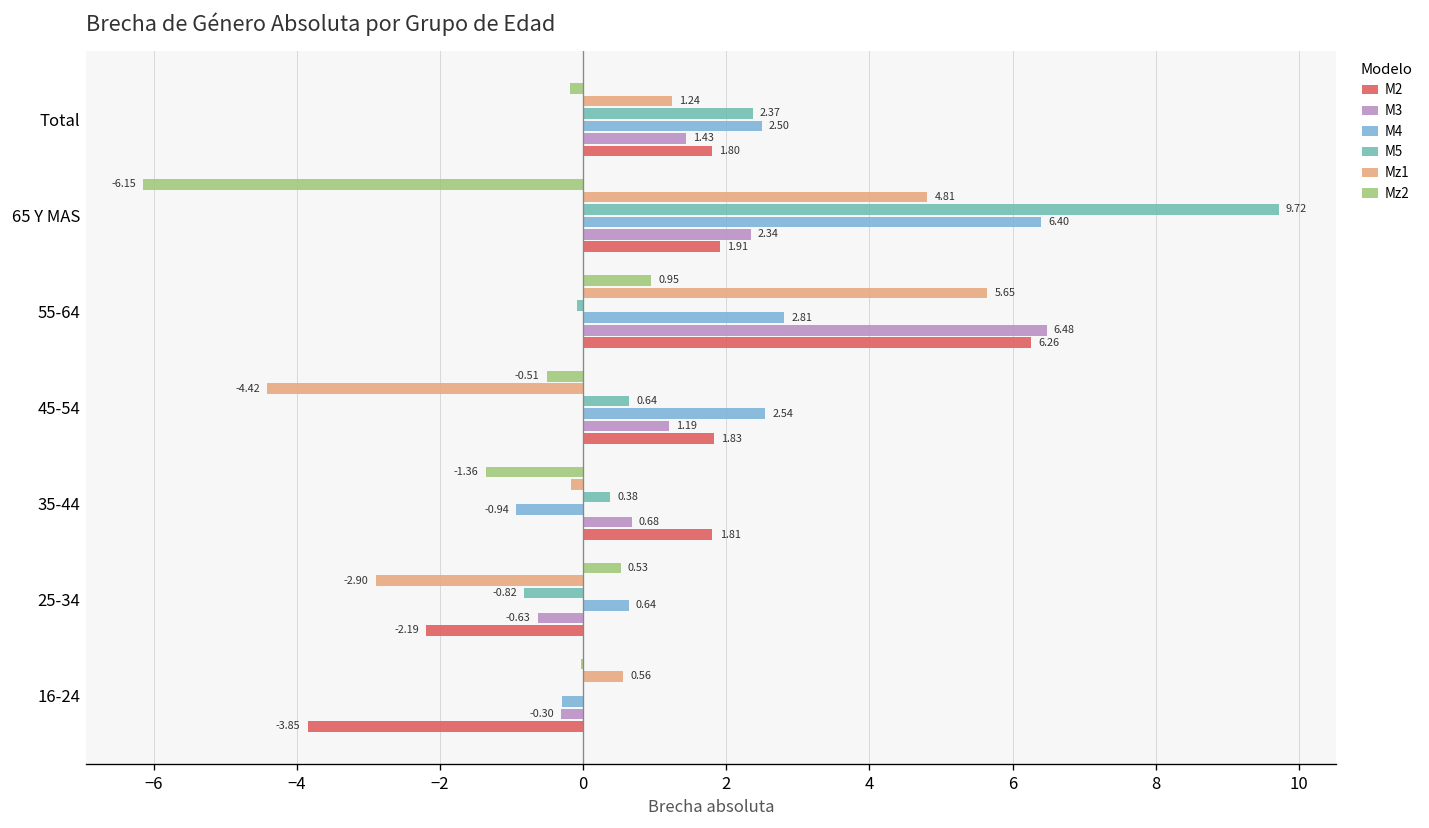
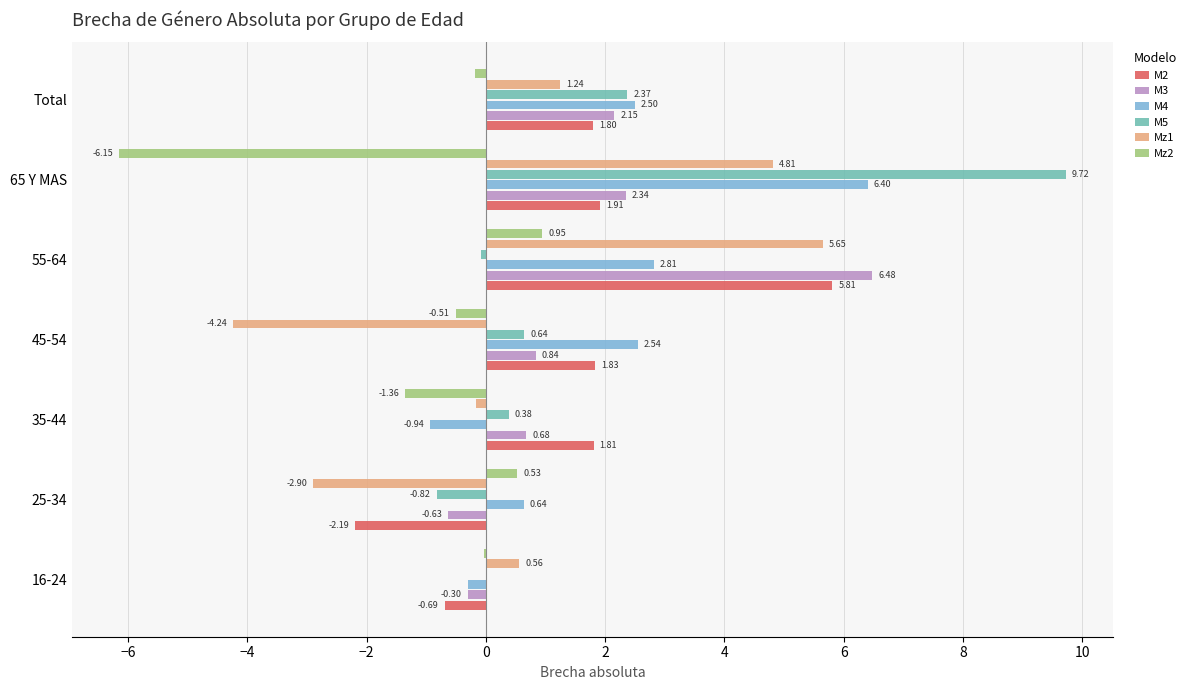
M3, Total: 1.43 -> 2.15
M2, 55-64: 6.26 -> 5.81
Mz1, 45-54: -4.42 -> -4.24
M3, 45-54: 1.19 -> 0.84
M2, 16-24: -3.85 -> -0.69
